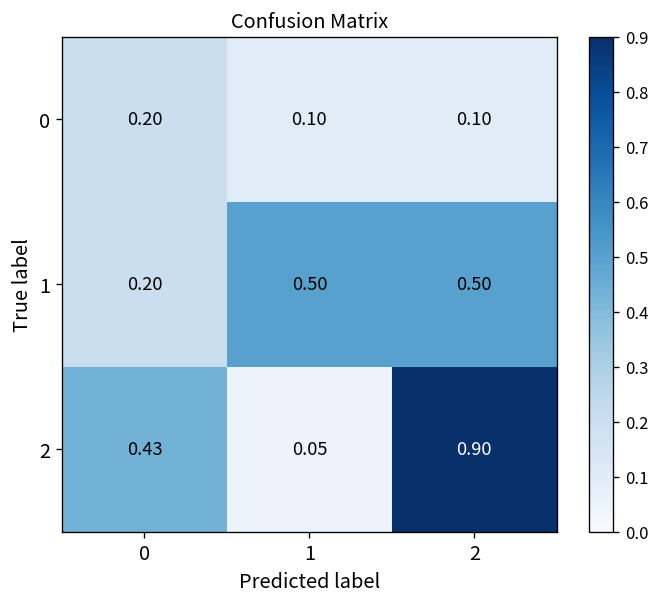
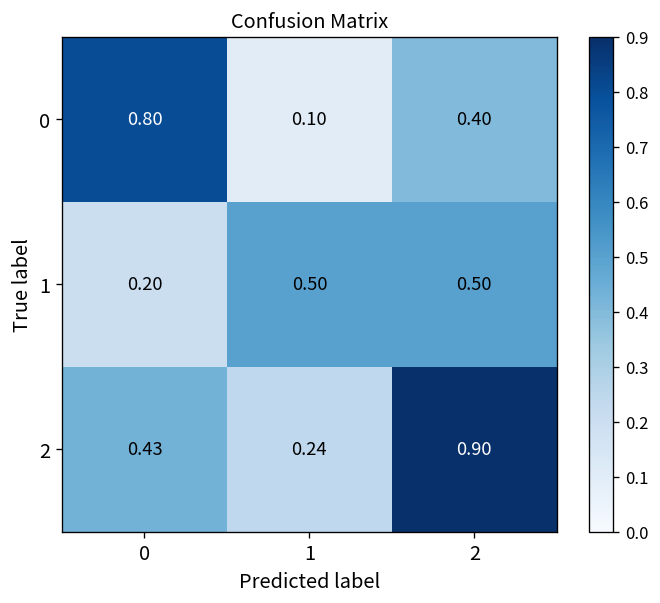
0, 0: 0.20 -> 0.80
0, 2: 0.10 -> 0.40
2, 1: 0.05 -> 0.24
